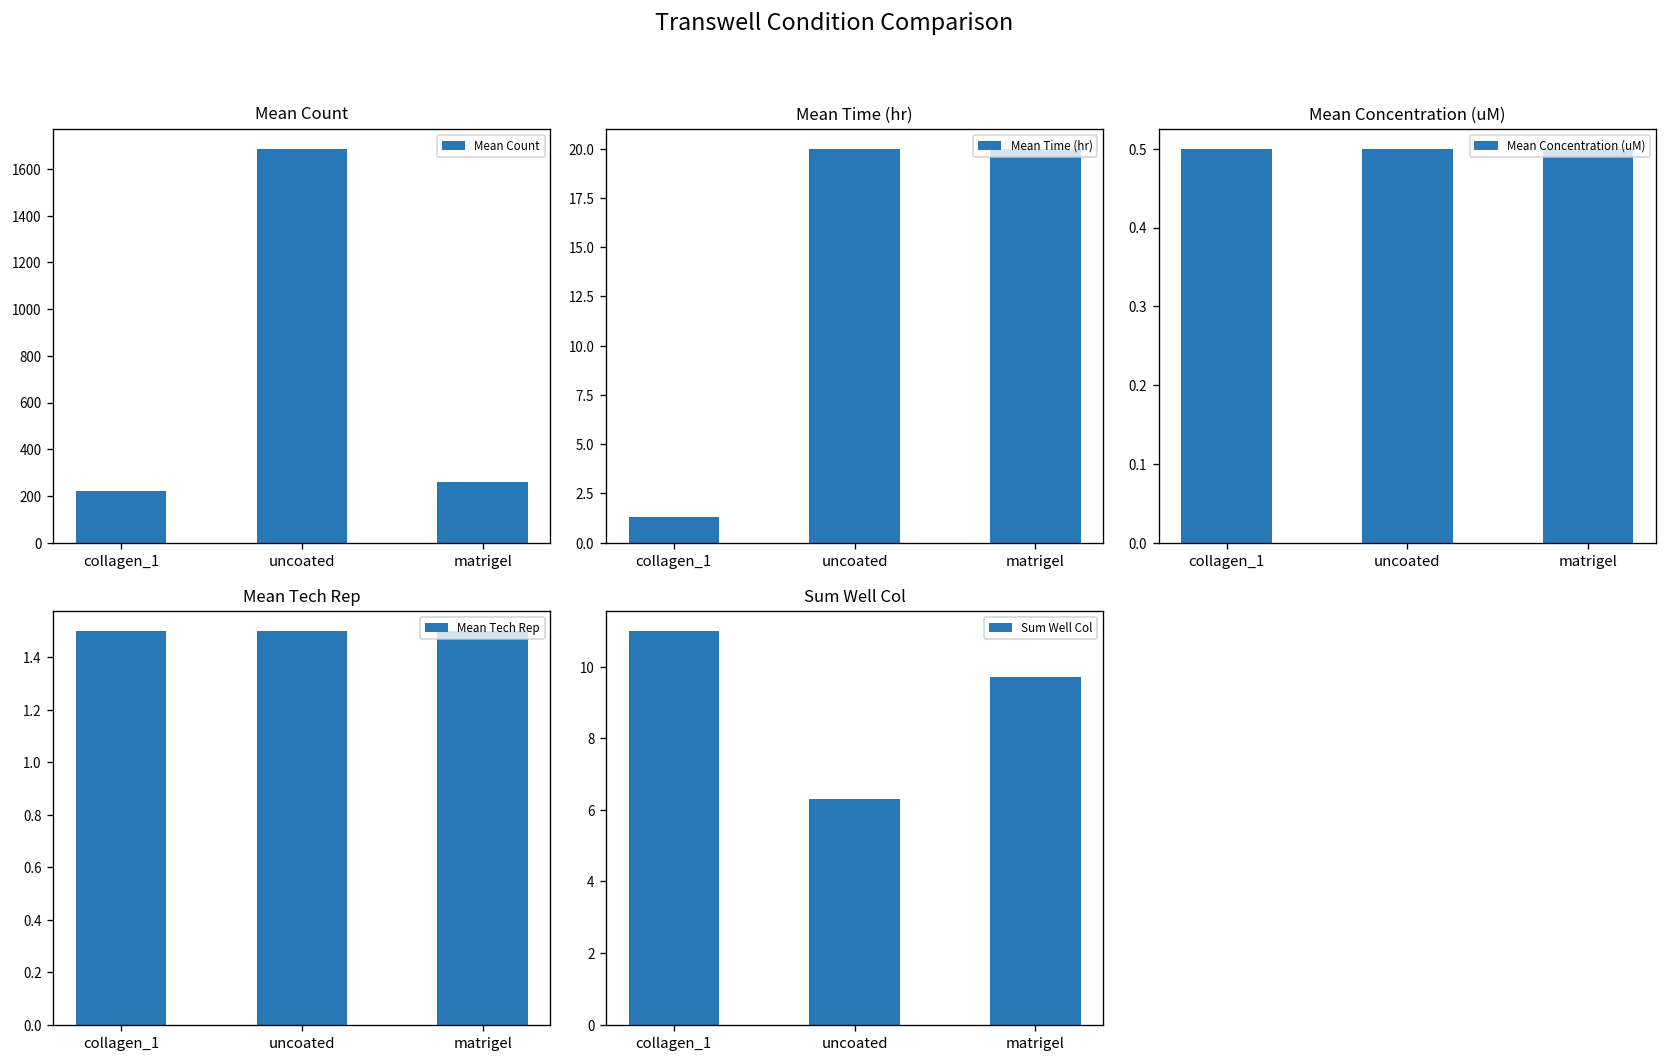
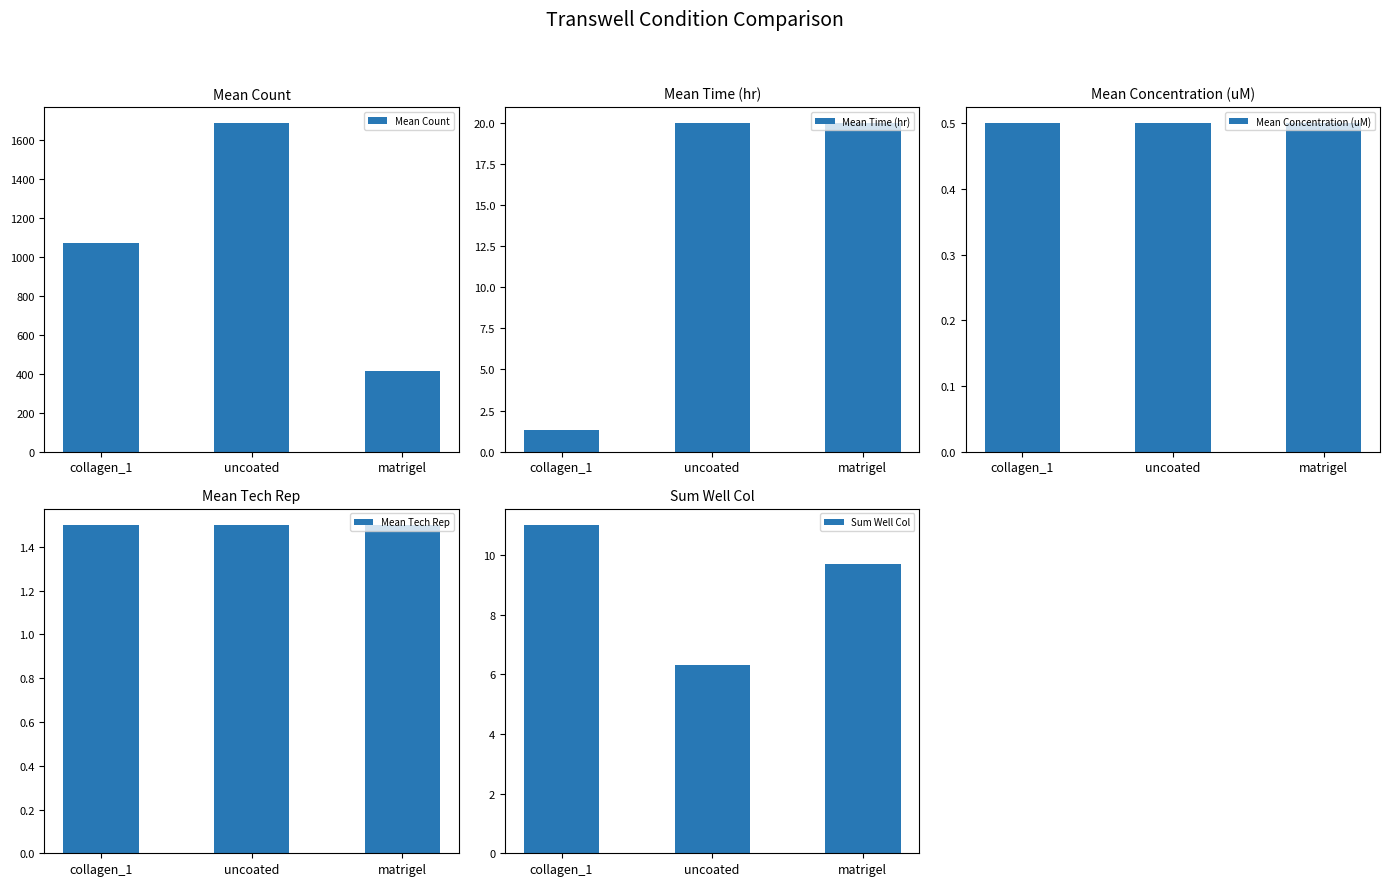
Mean Count, collagen_1: 220 -> 1070
Mean Count, matrigel: 260 -> 410
